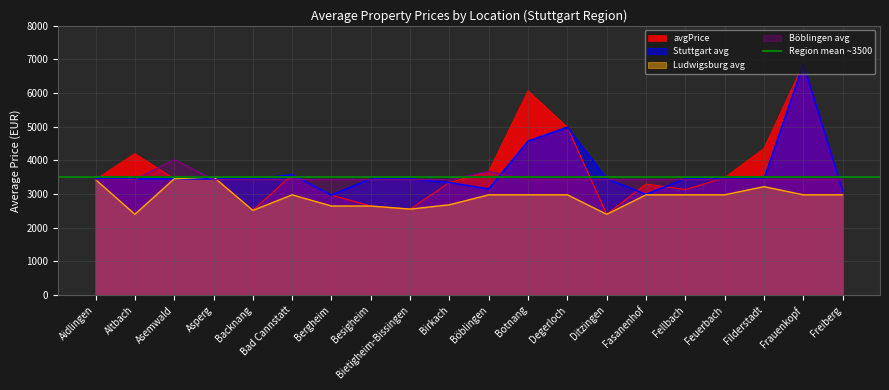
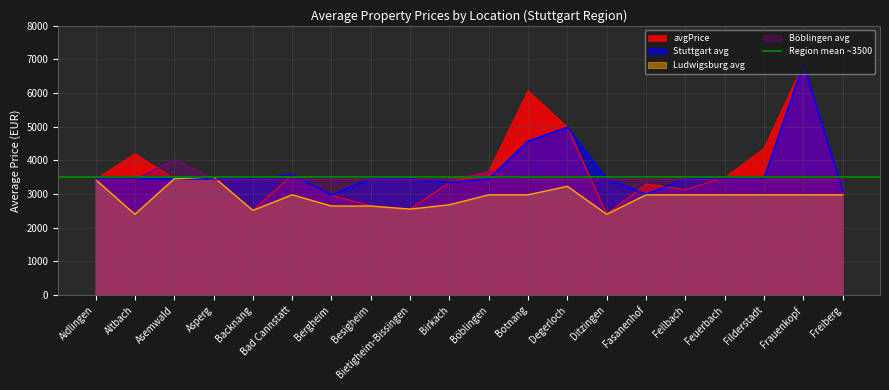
Stuttgart avg, Böblingen: 3200 -> 3500
Ludwigsburg avg, Degerloch: 3000 -> 3200
Ludwigsburg avg, Filderstadt: 3200 -> 3000
